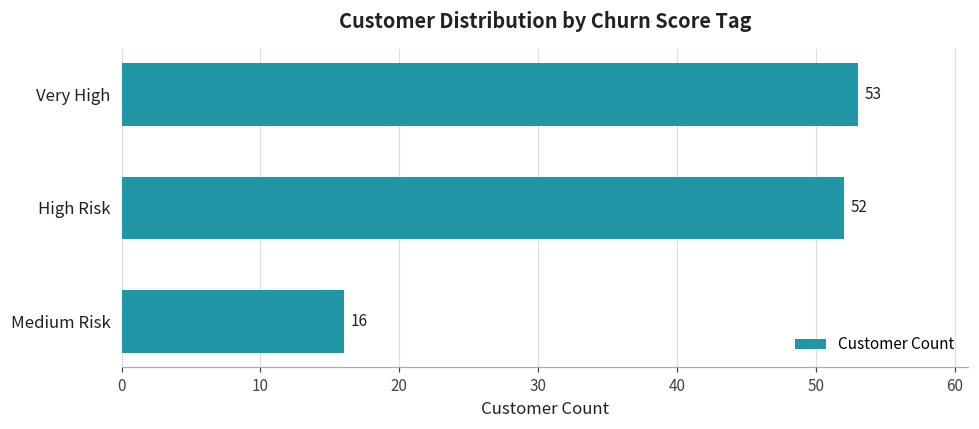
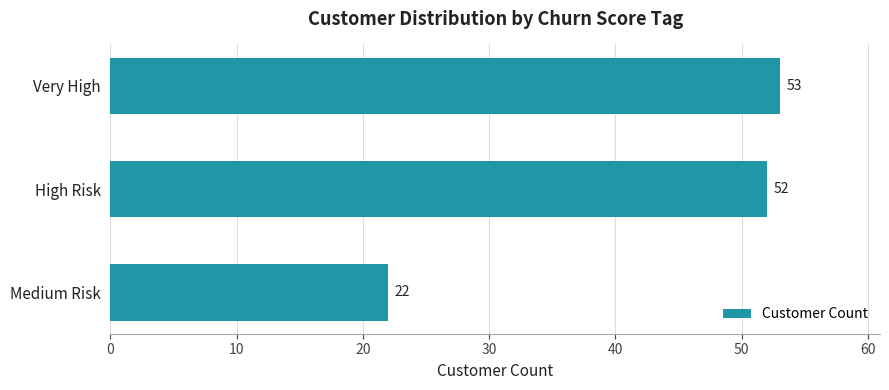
Medium Risk: 16 -> 22
